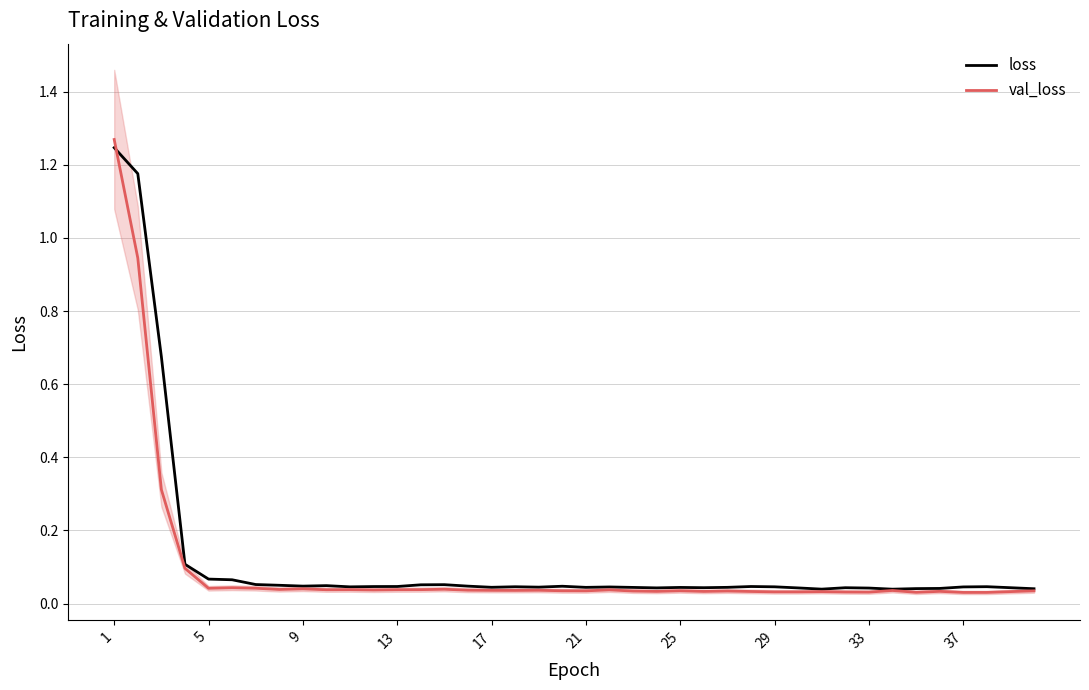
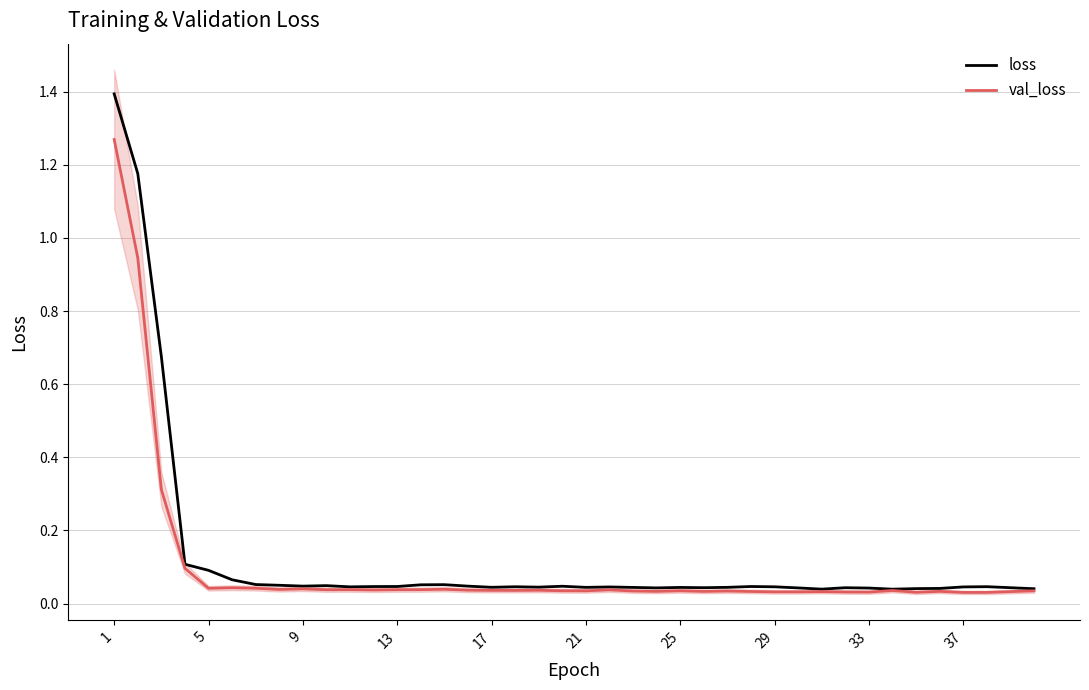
loss, 1: 1.25 -> 1.39
loss, 5: 0.07 -> 0.09
